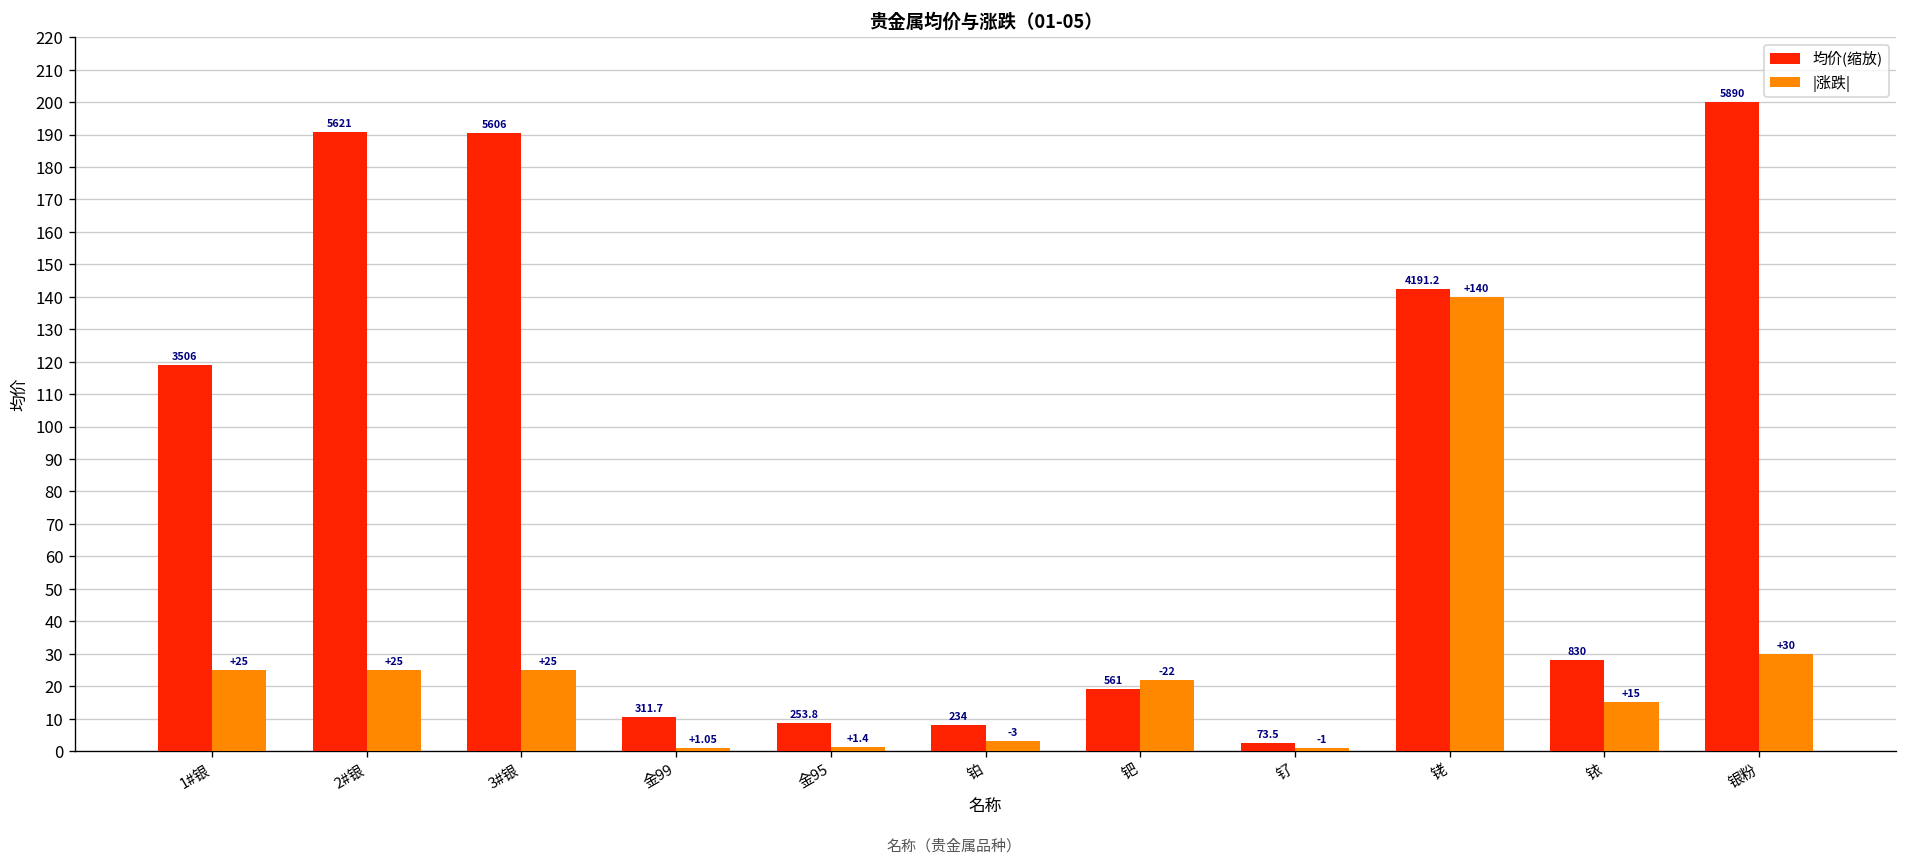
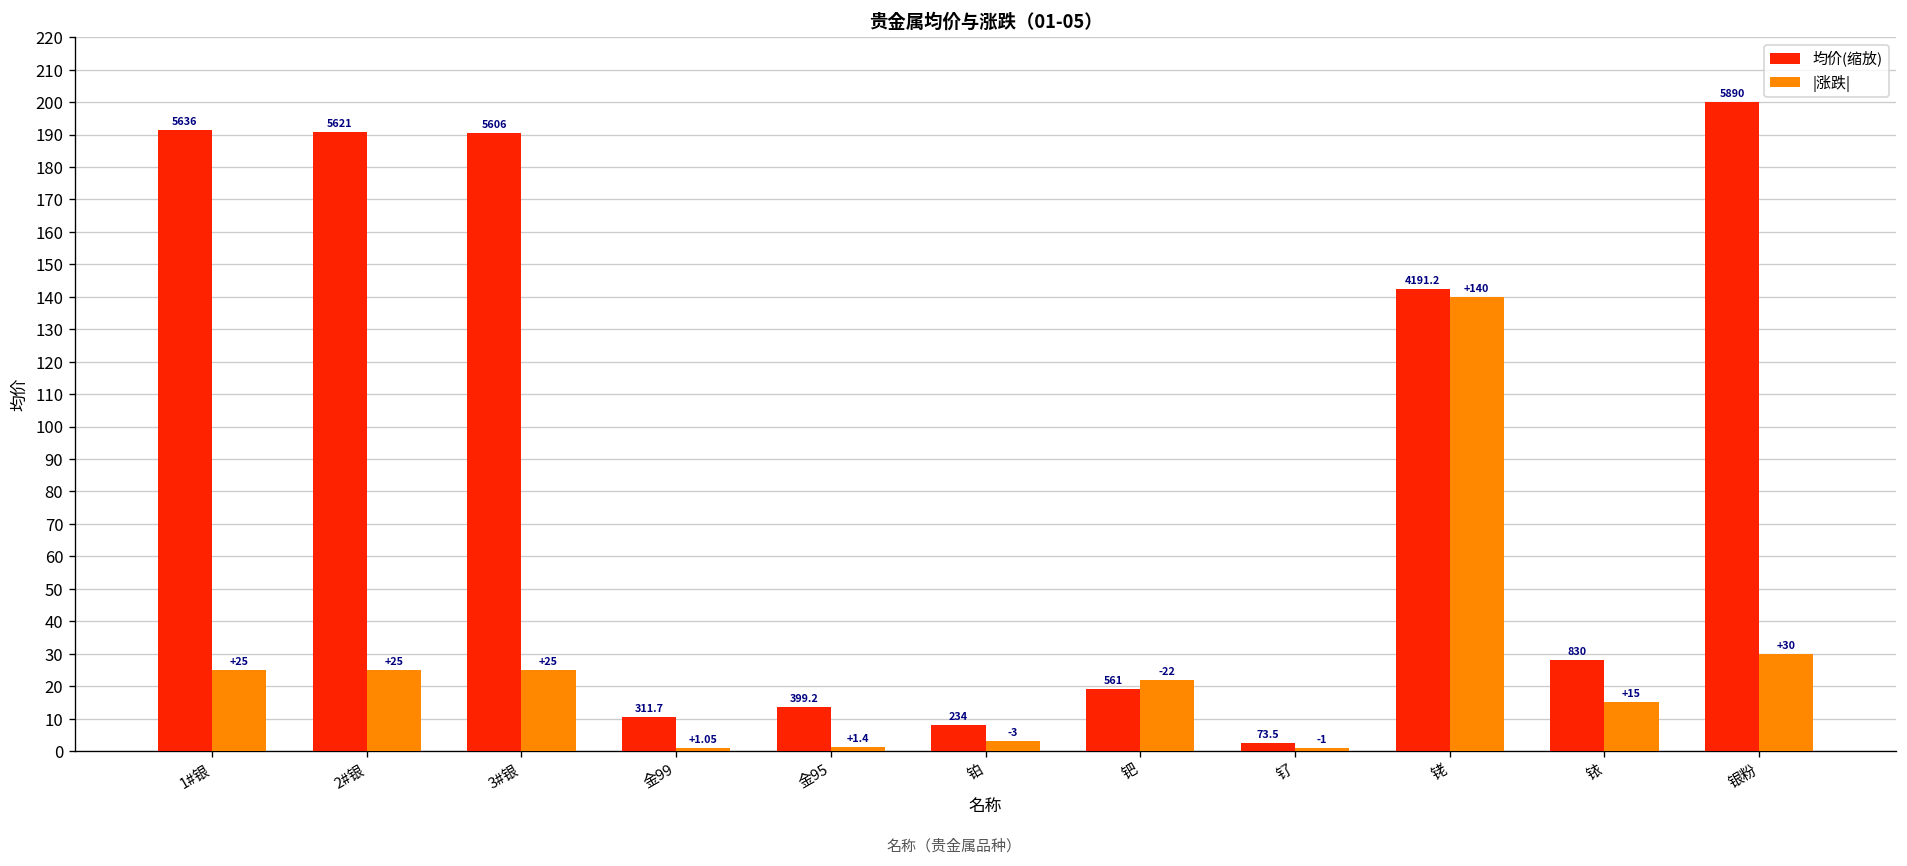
均价(缩放), 1#银: 3506 -> 5636
均价(缩放), 金95: 253.8 -> 399.2
